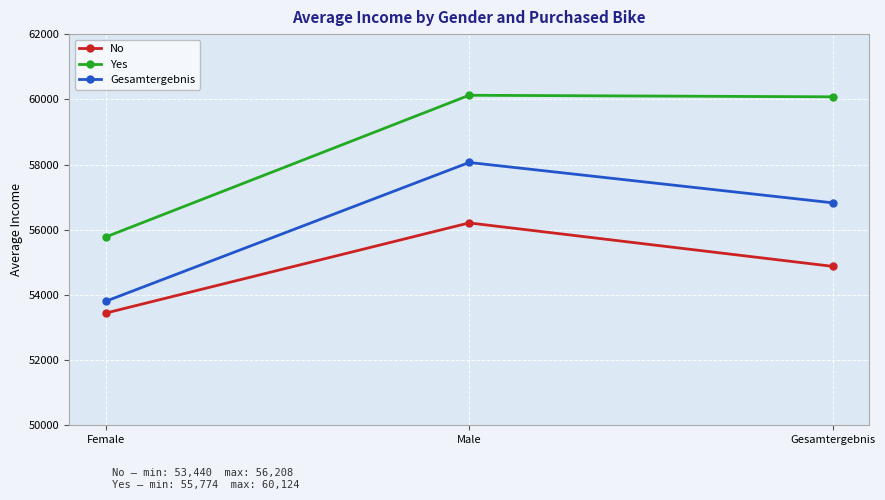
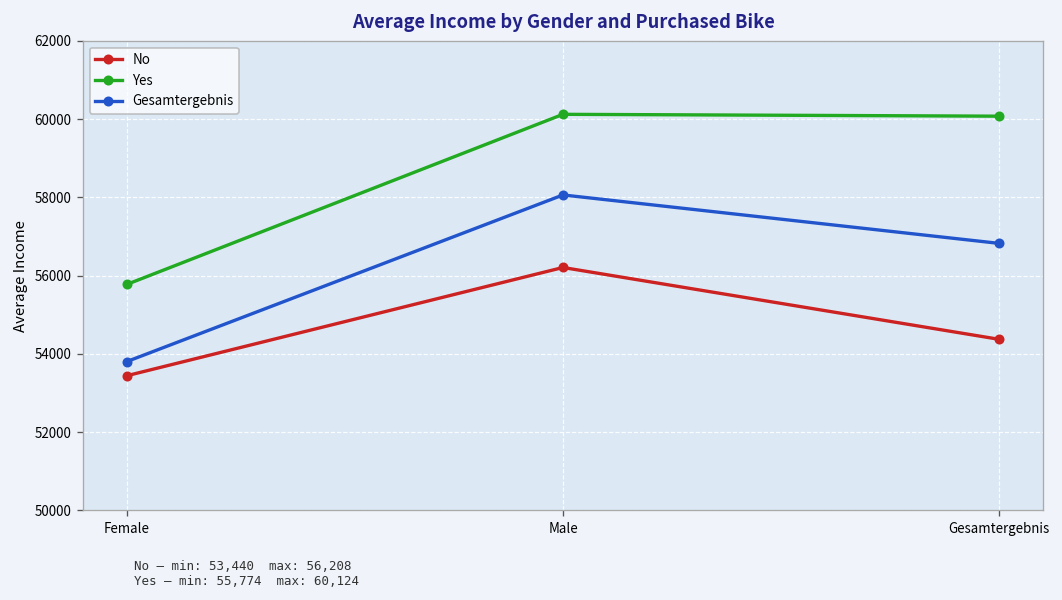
No, Gesamtergebnis: 54900 -> 54400
